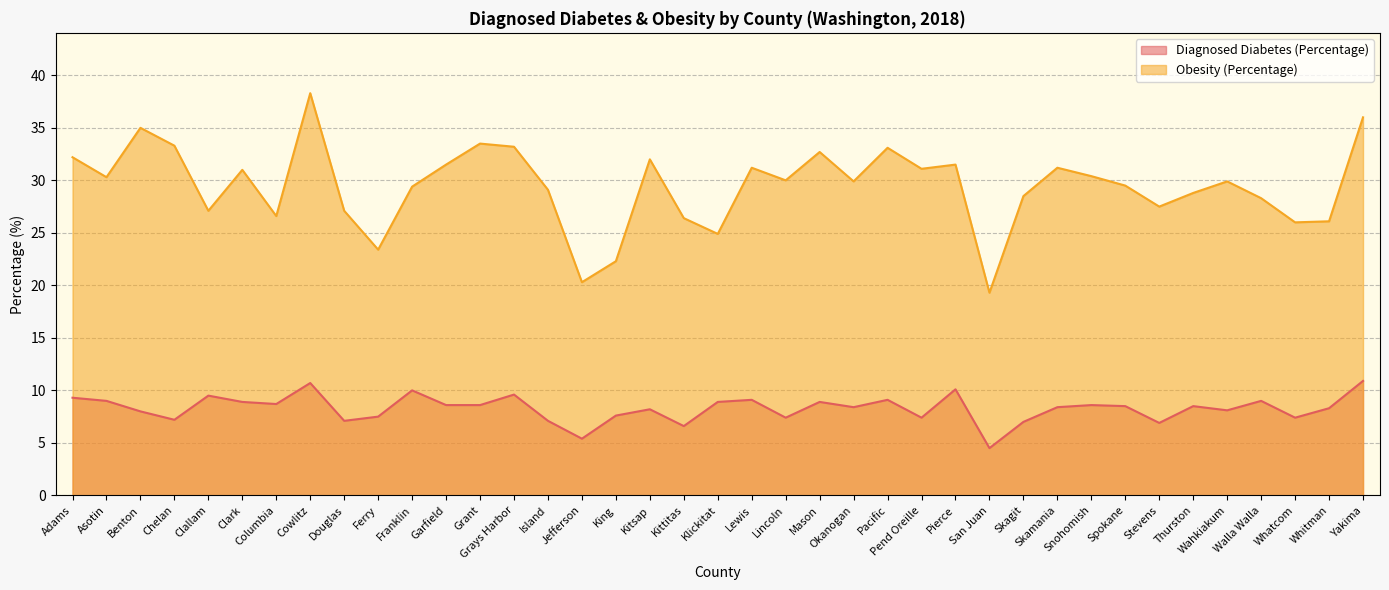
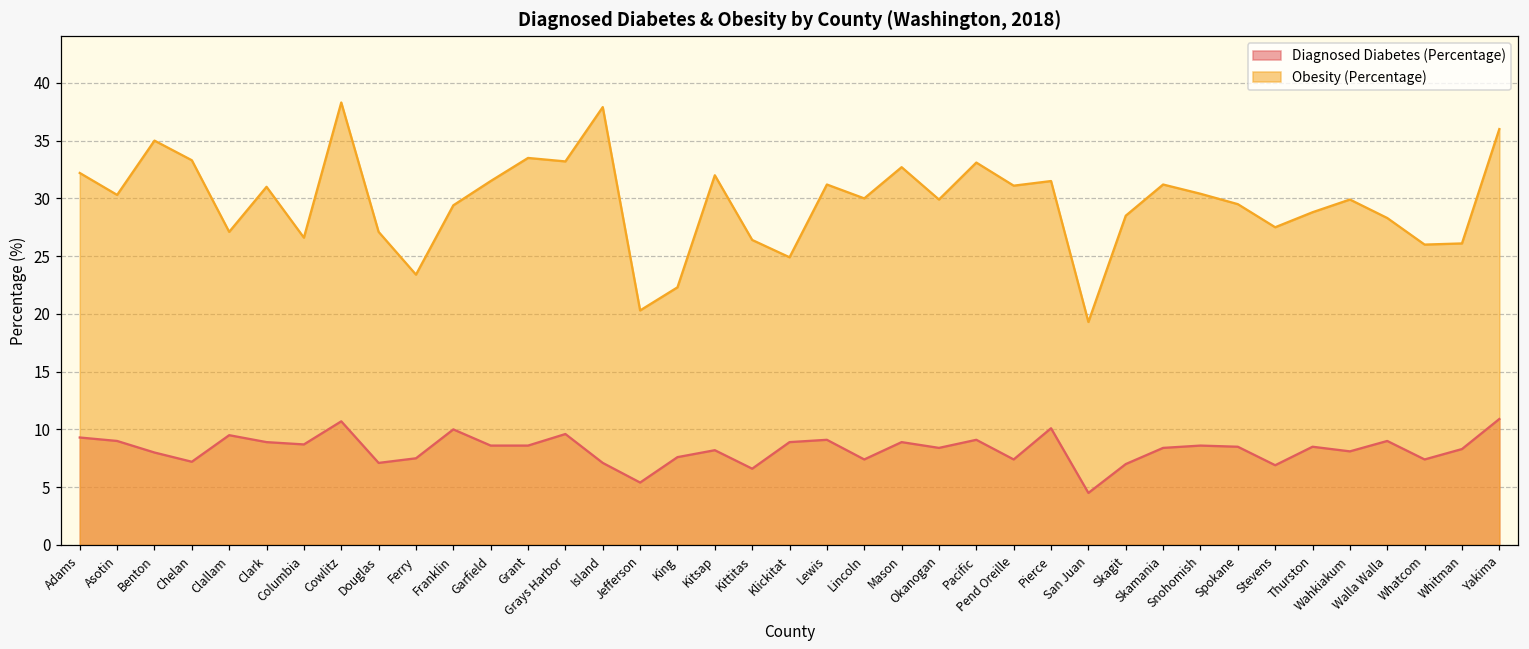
Obesity (Percentage), Island: 29.1 -> 37.9
